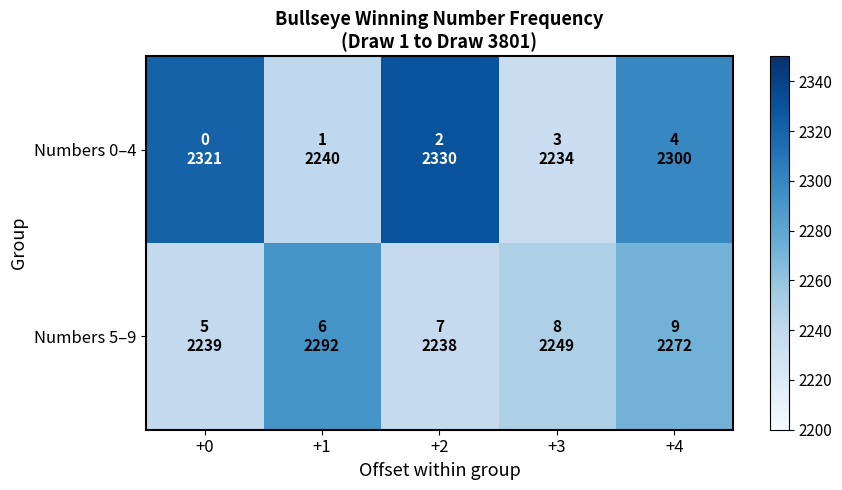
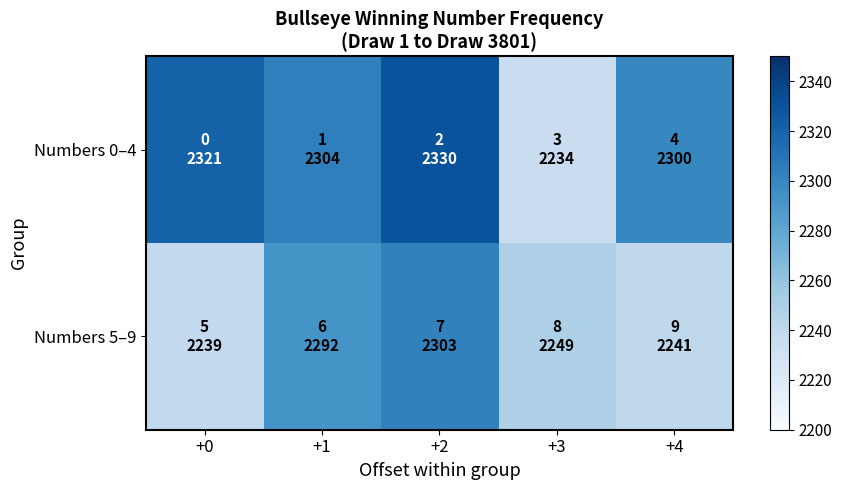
Numbers 0–4, +1: 2240 -> 2304
Numbers 5–9, +2: 2238 -> 2303
Numbers 5–9, +4: 2272 -> 2241
